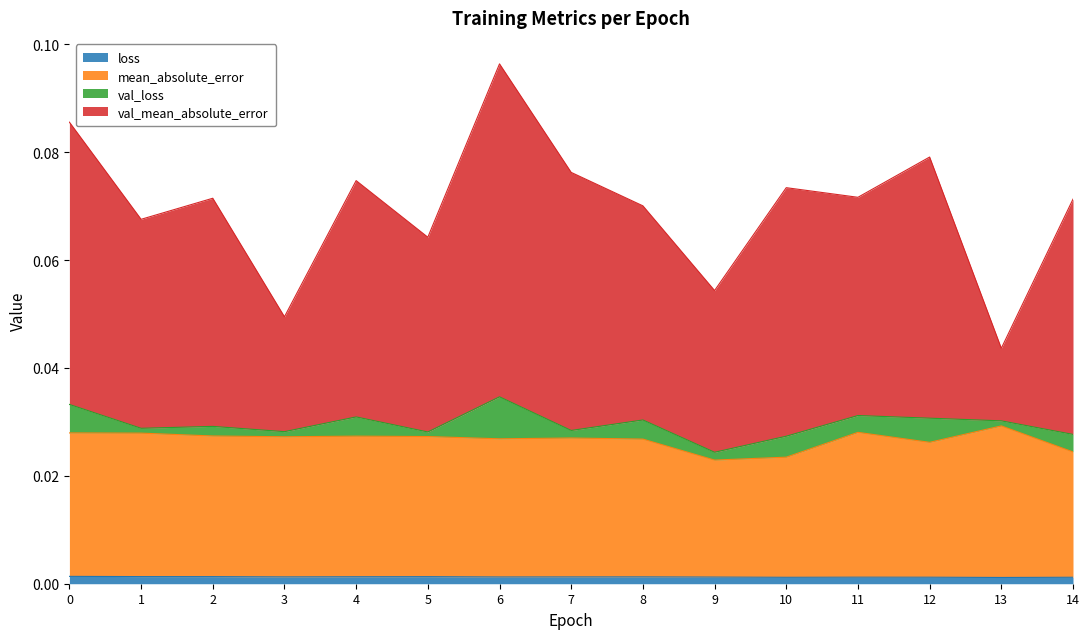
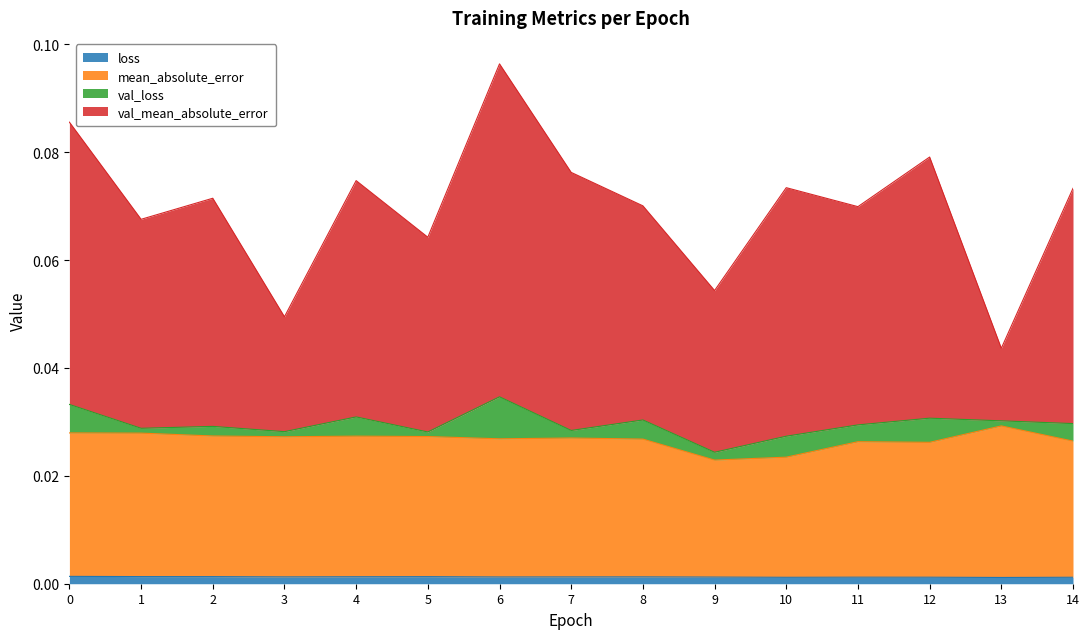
mean_absolute_error, 11: 0.027 -> 0.025
mean_absolute_error, 14: 0.023 -> 0.025
